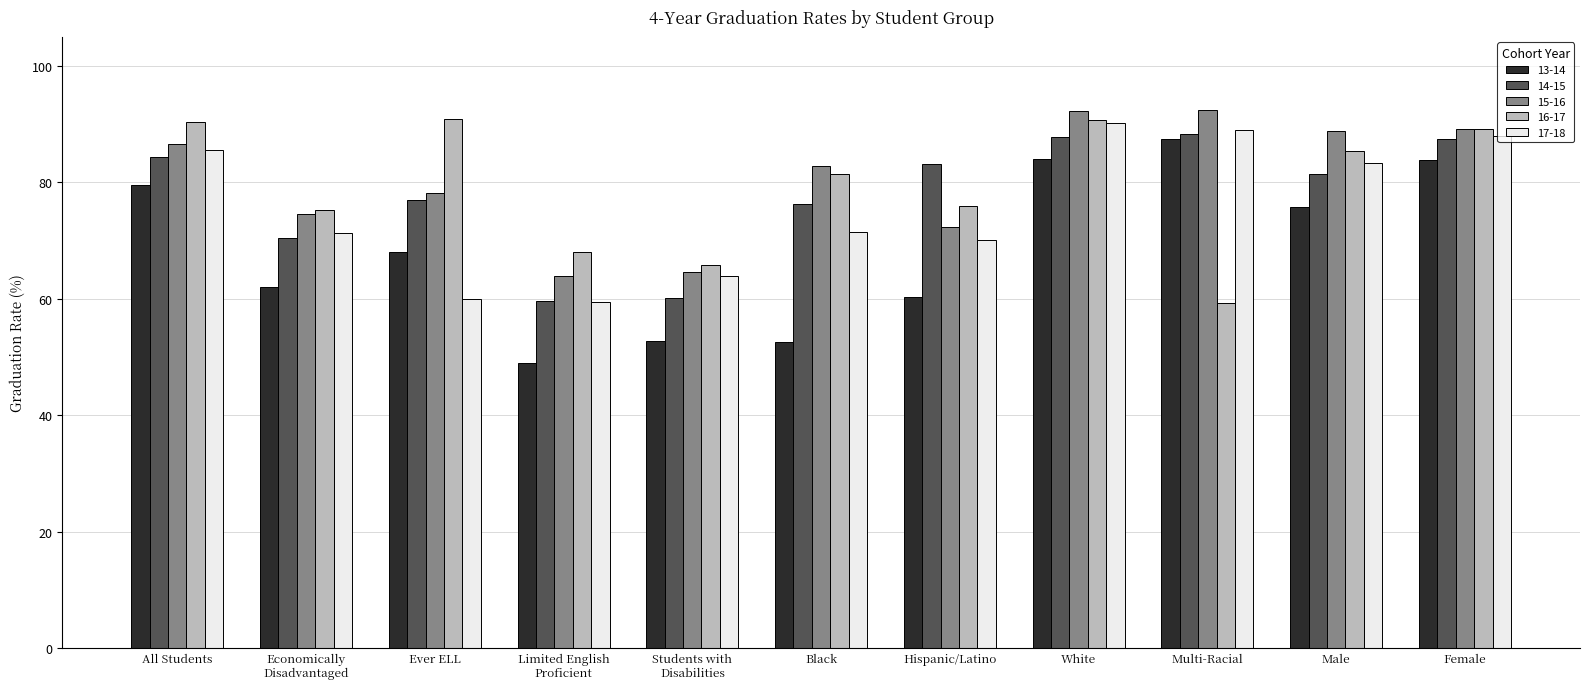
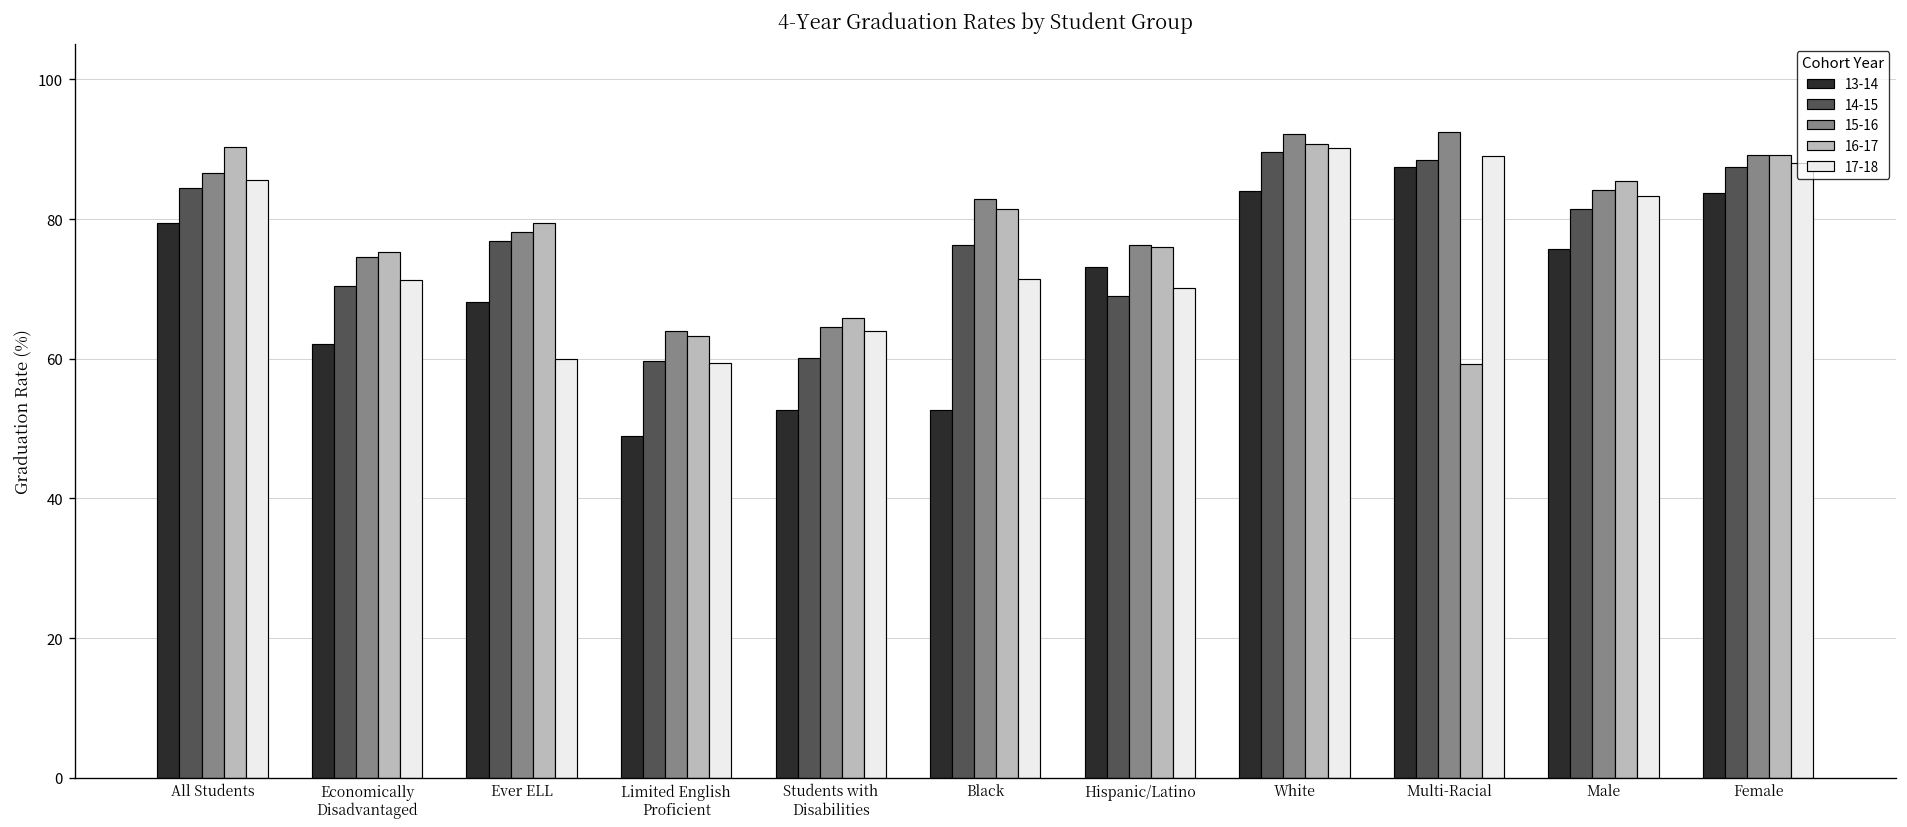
16-17, Ever ELL: 91 -> 80
16-17, Limited English Proficient: 68 -> 63
13-14, Hispanic/Latino: 60 -> 73
14-15, Hispanic/Latino: 83 -> 69
15-16, Hispanic/Latino: 72 -> 76
14-15, White: 88 -> 90
15-16, Male: 89 -> 84
